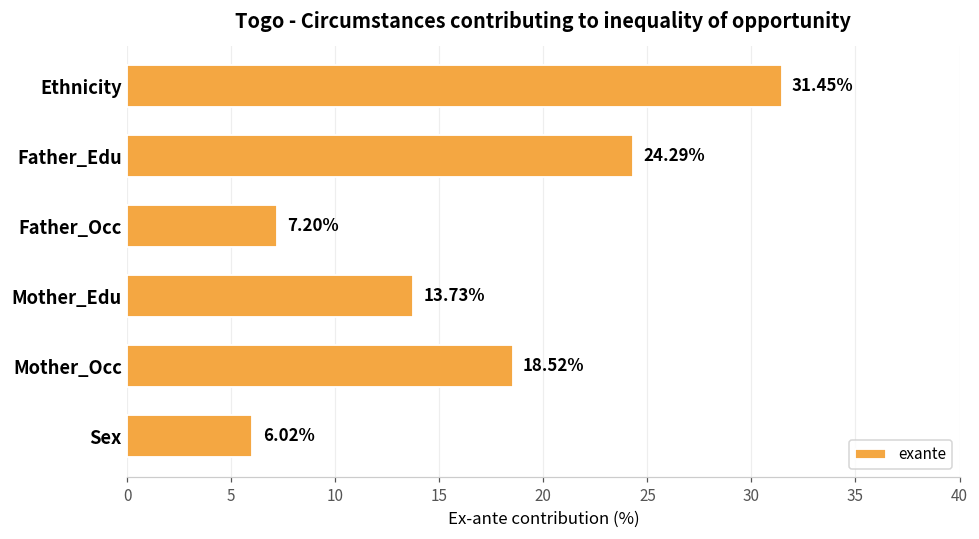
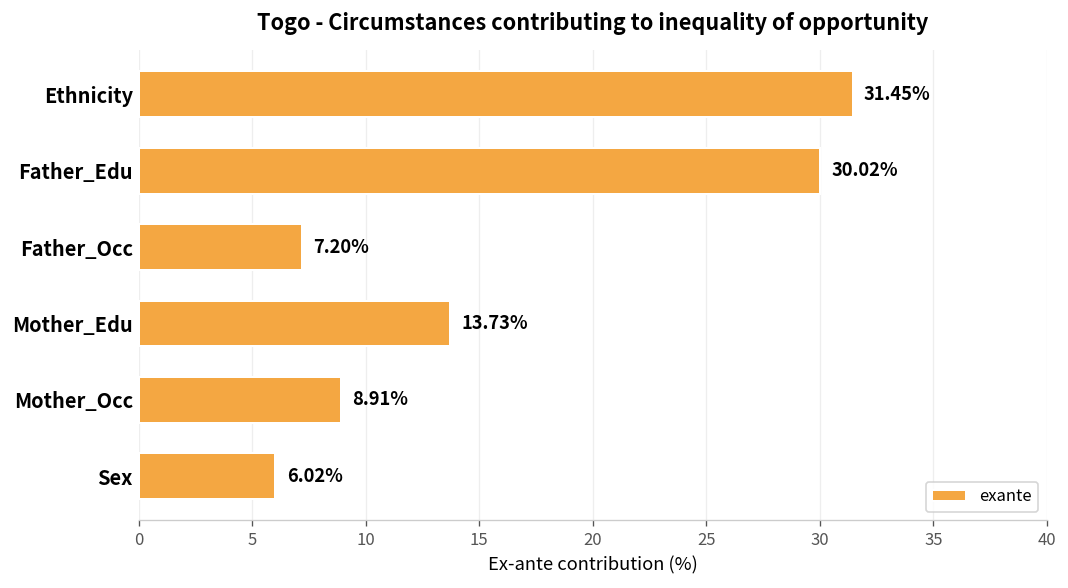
Father_Edu: 24.29% -> 30.02%
Mother_Occ: 18.52% -> 8.91%
